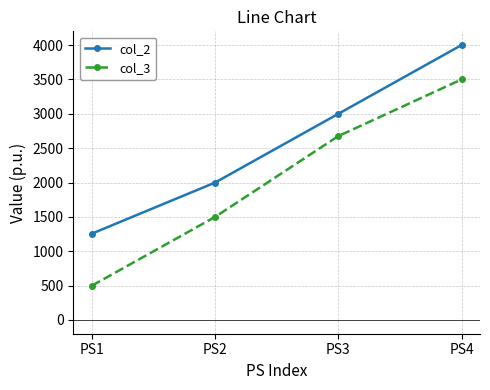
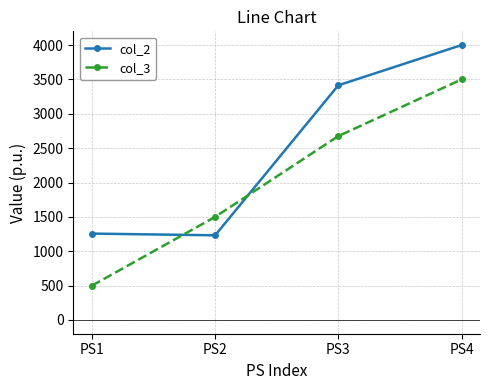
col_2, PS2: 2000 -> 1200
col_2, PS3: 3000 -> 3400
